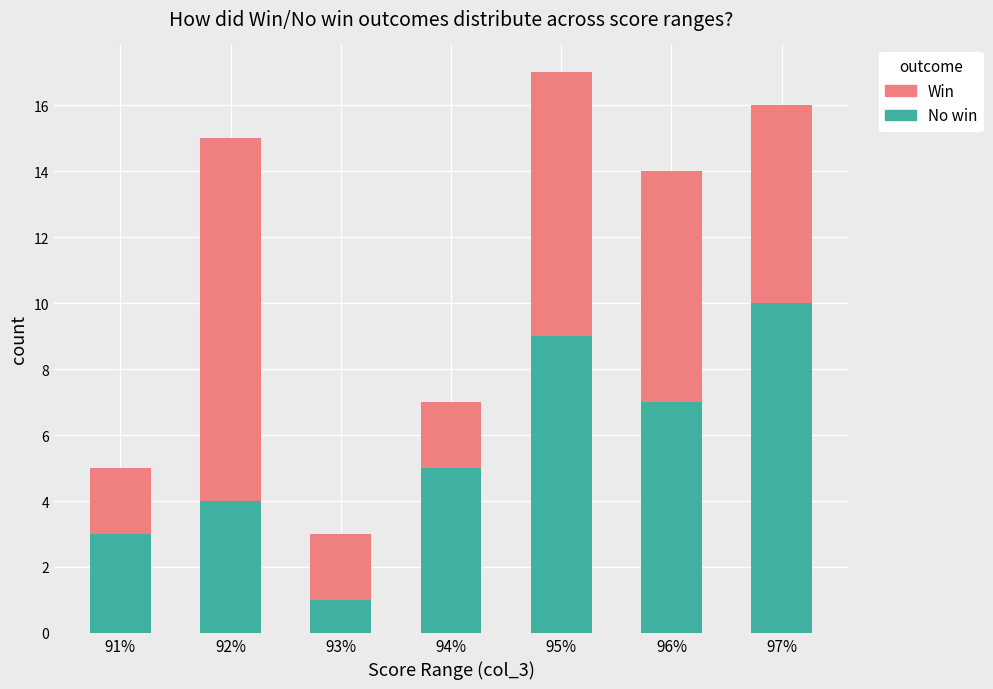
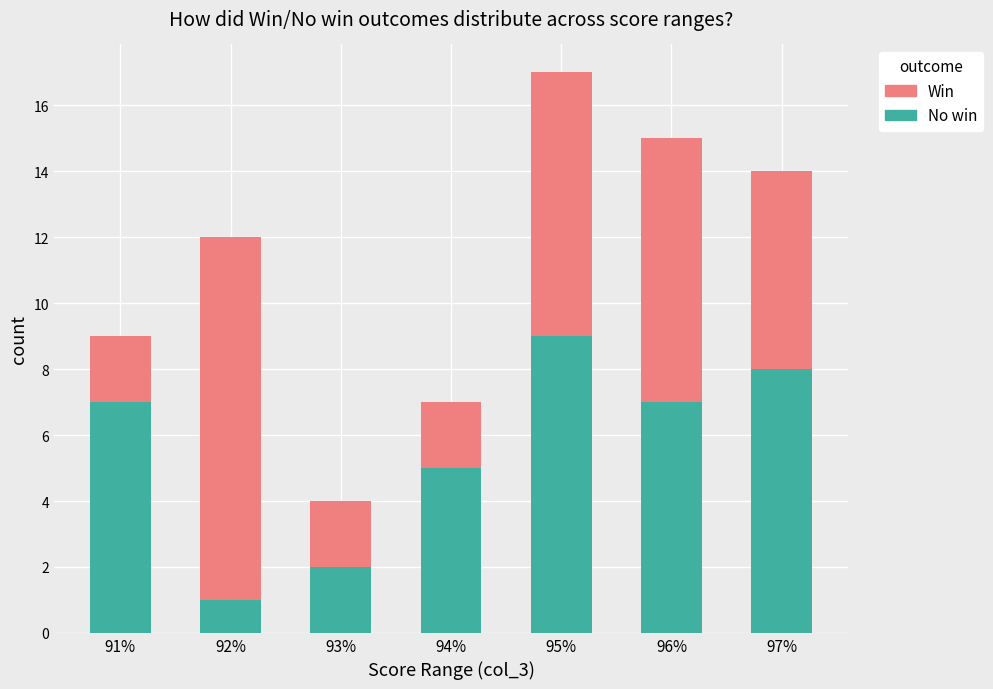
No win, 91%: 3 -> 7
No win, 92%: 4 -> 1
No win, 93%: 1 -> 2
Win, 96%: 7 -> 8
No win, 97%: 10 -> 8
